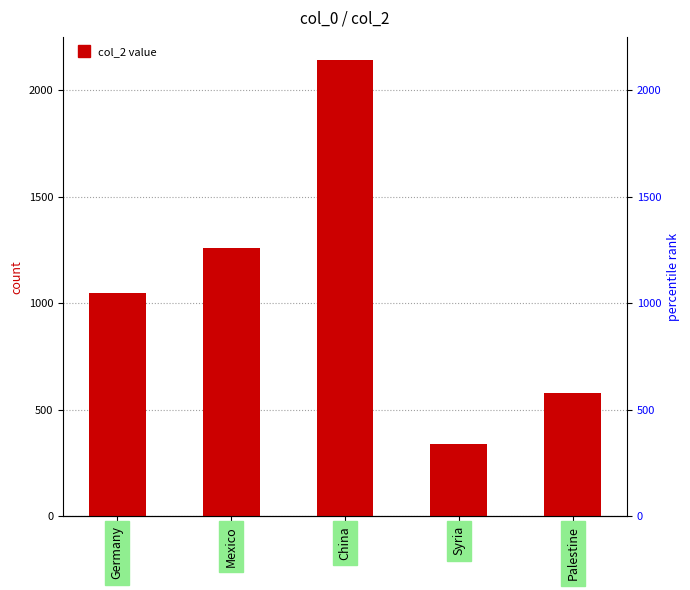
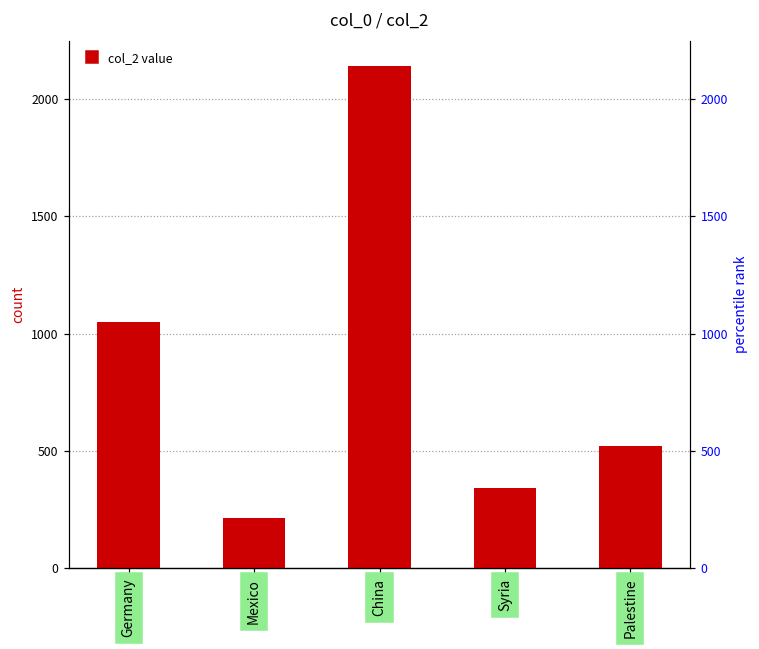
Mexico: 1260 -> 220
Palestine: 580 -> 520
